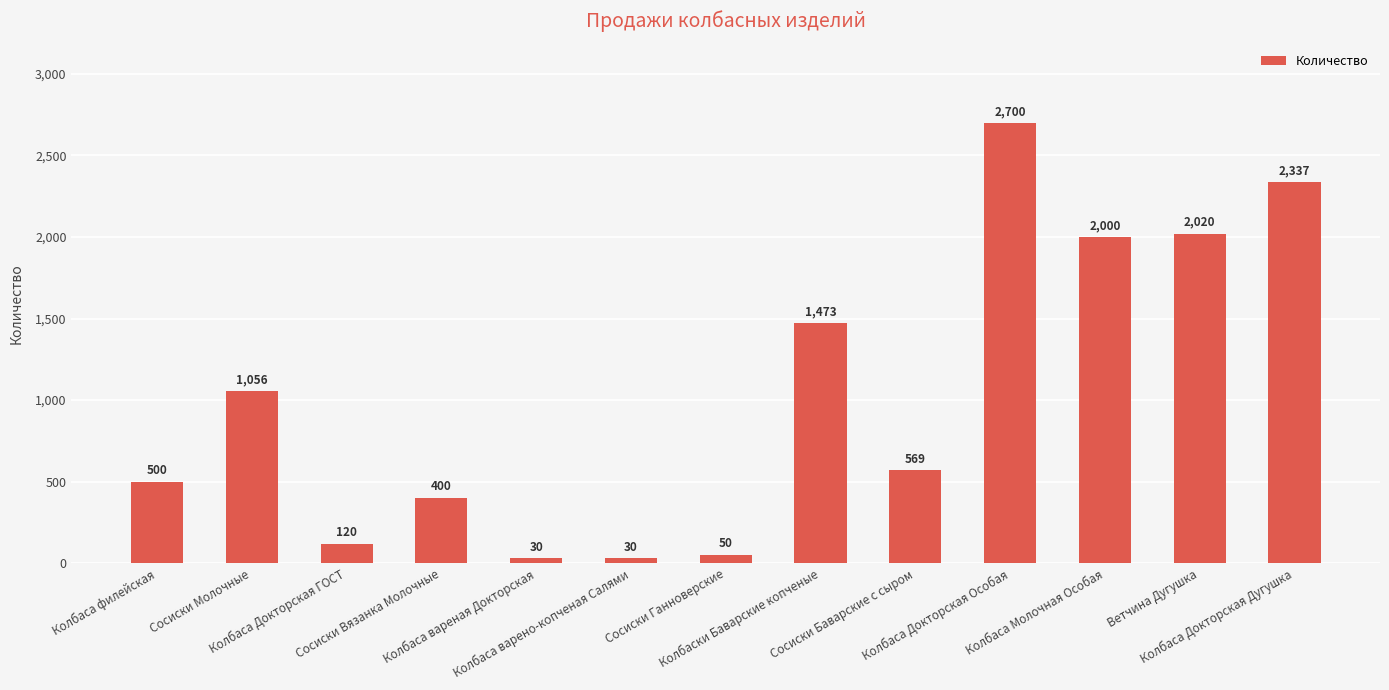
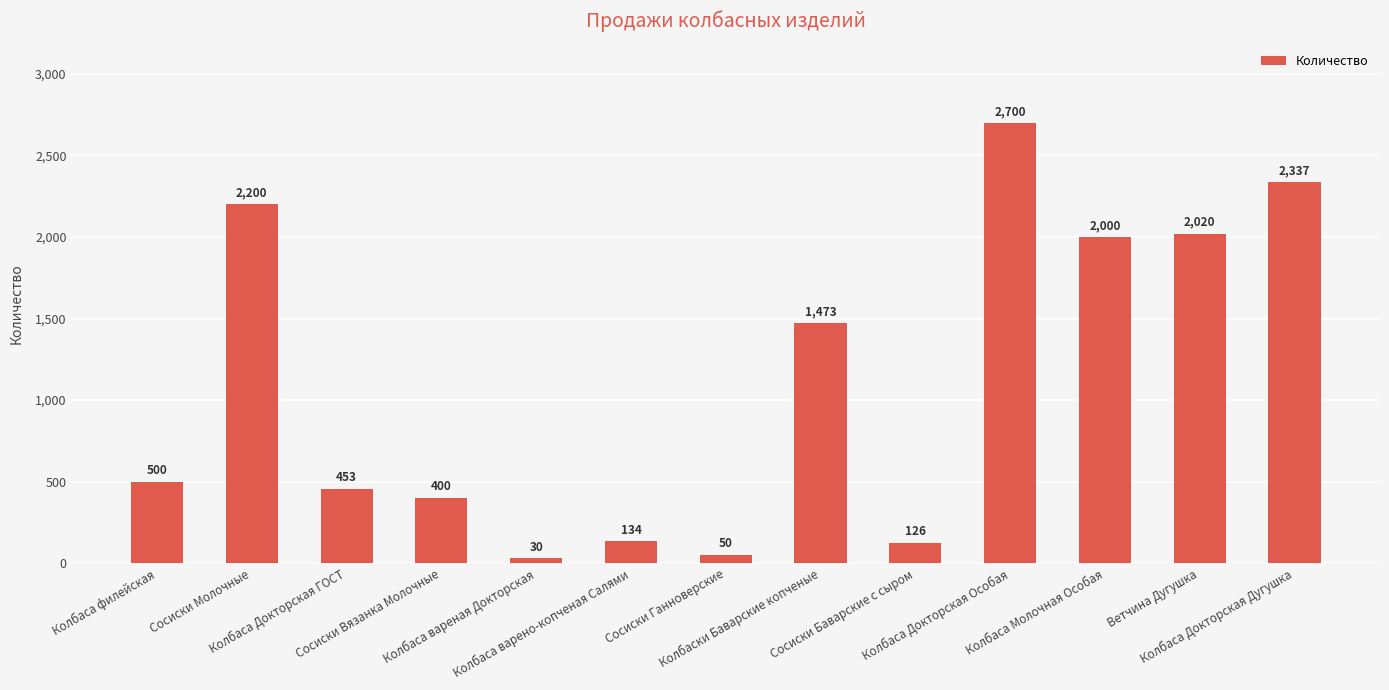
Сосиски Молочные: 1,056 -> 2,200
Колбаса Докторская ГОСТ: 120 -> 453
Колбаса варено-копченая Салями: 30 -> 134
Сосиски Баварские с сыром: 569 -> 126
